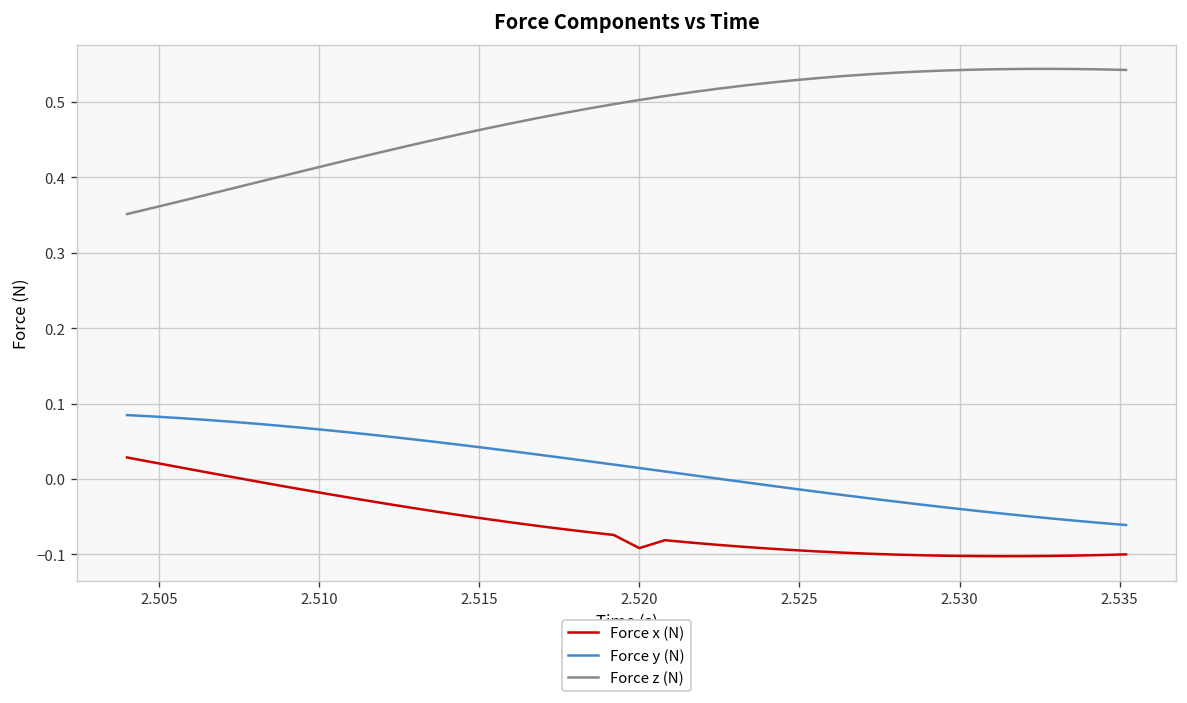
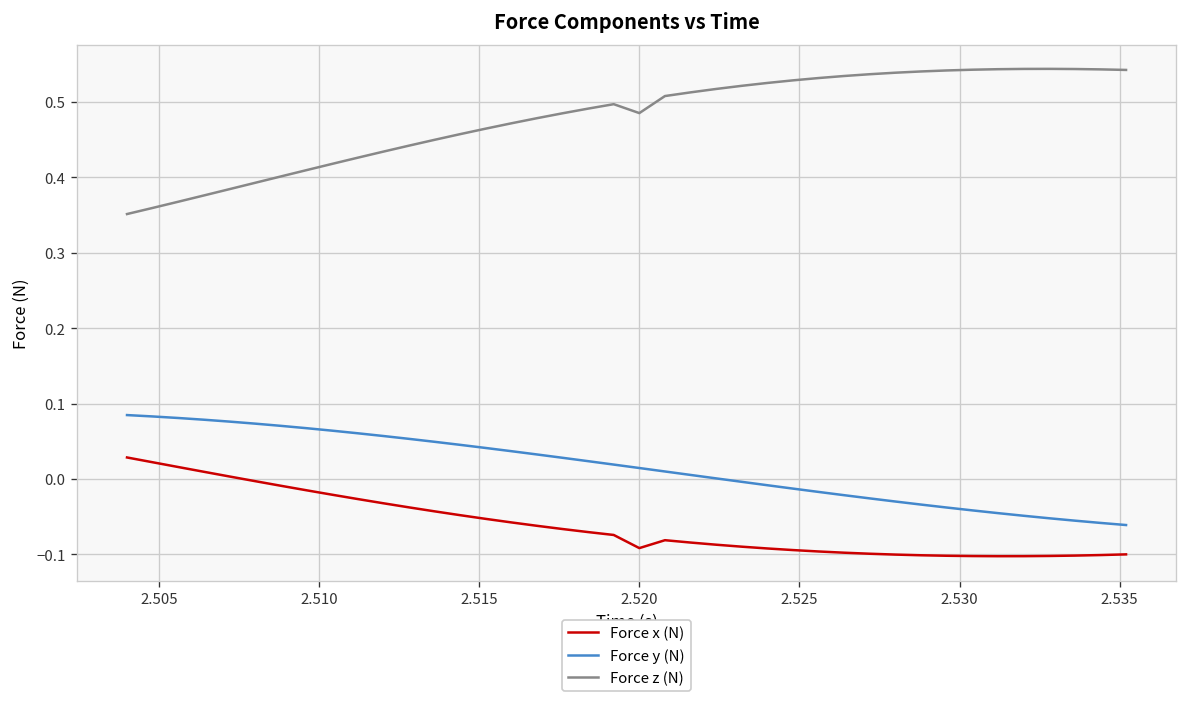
Force z (N), 2.520: 0.50 -> 0.49
